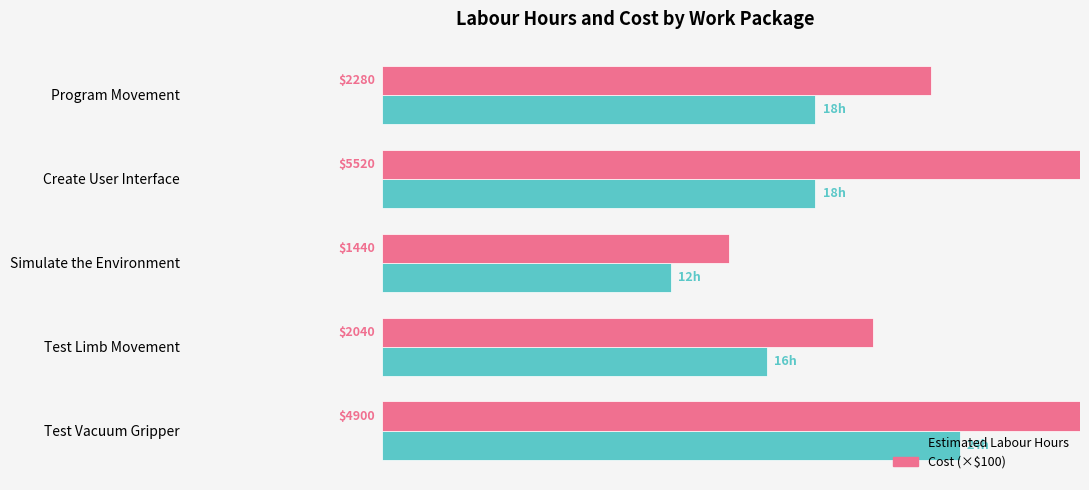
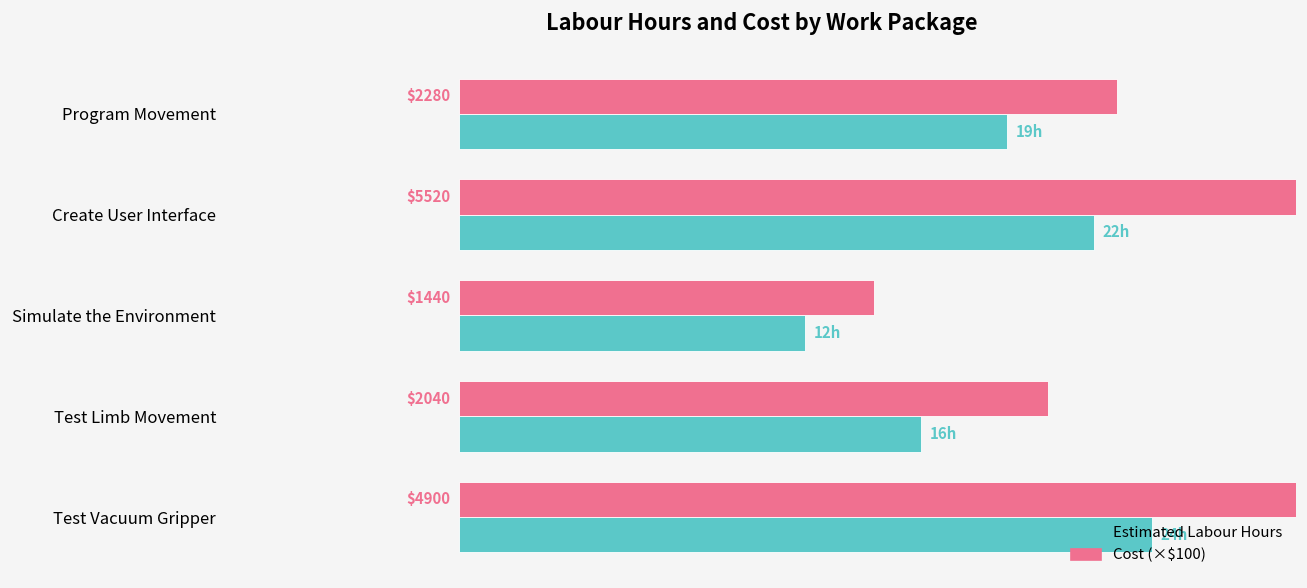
Estimated Labour Hours, Program Movement: 18h -> 19h
Estimated Labour Hours, Create User Interface: 18h -> 22h
